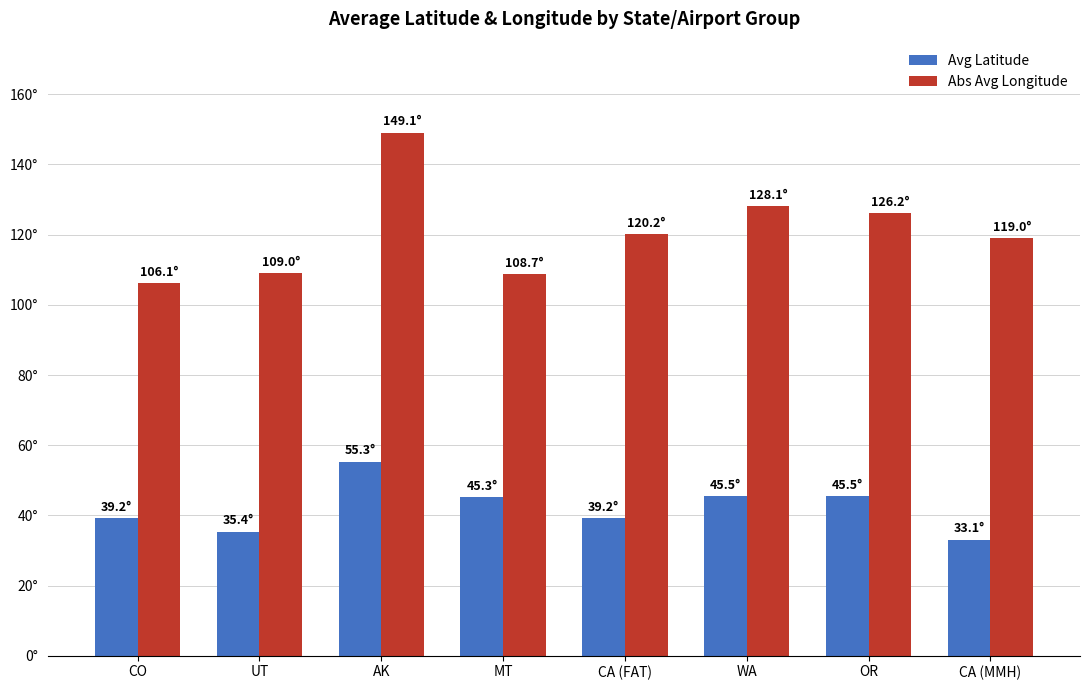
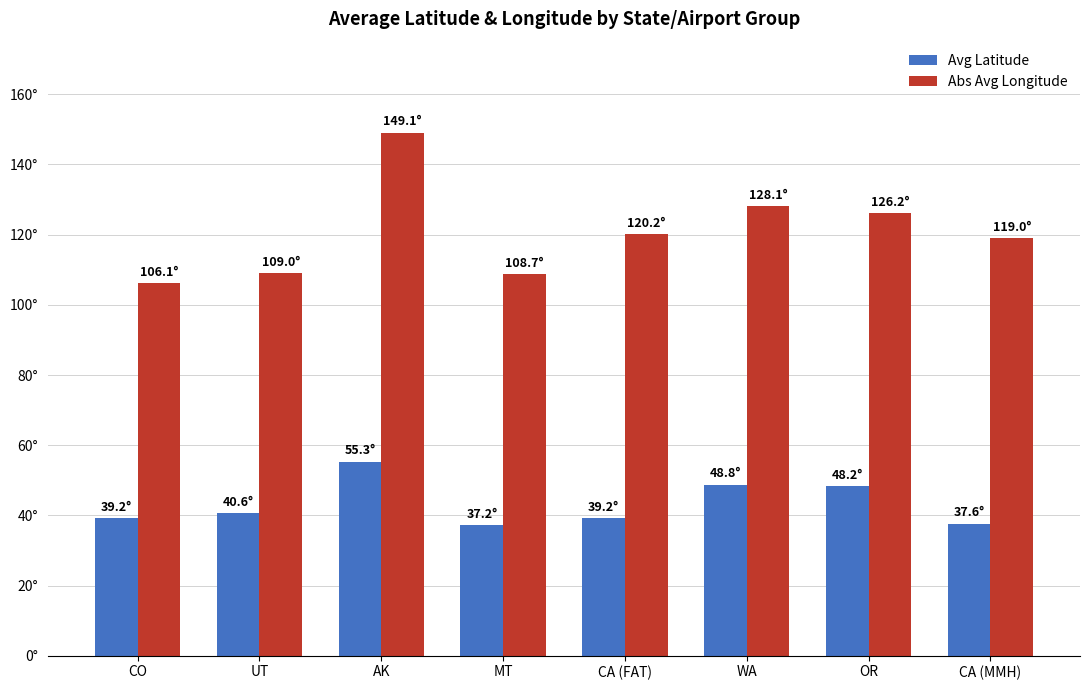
Avg Latitude, UT: 35.4° -> 40.6°
Avg Latitude, MT: 45.3° -> 37.2°
Avg Latitude, WA: 45.5° -> 48.8°
Avg Latitude, OR: 45.5° -> 48.2°
Avg Latitude, CA (MMH): 33.1° -> 37.6°
